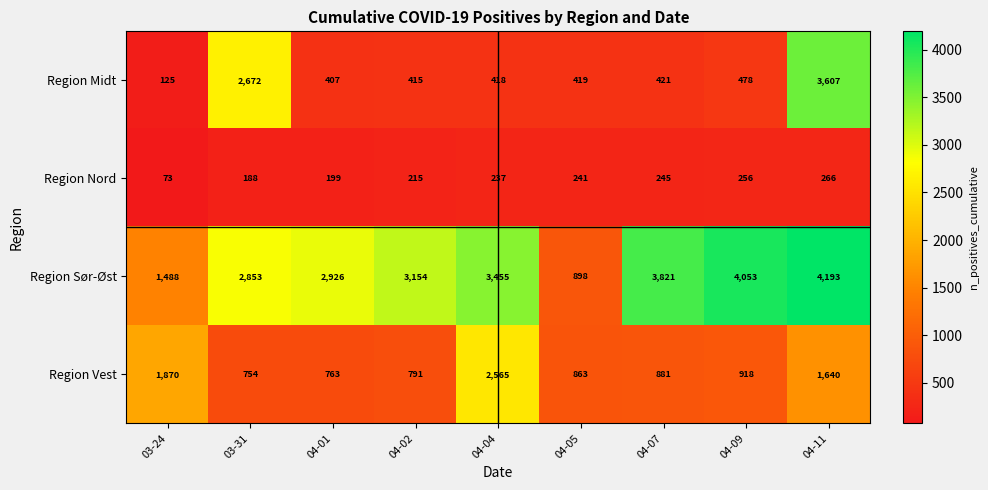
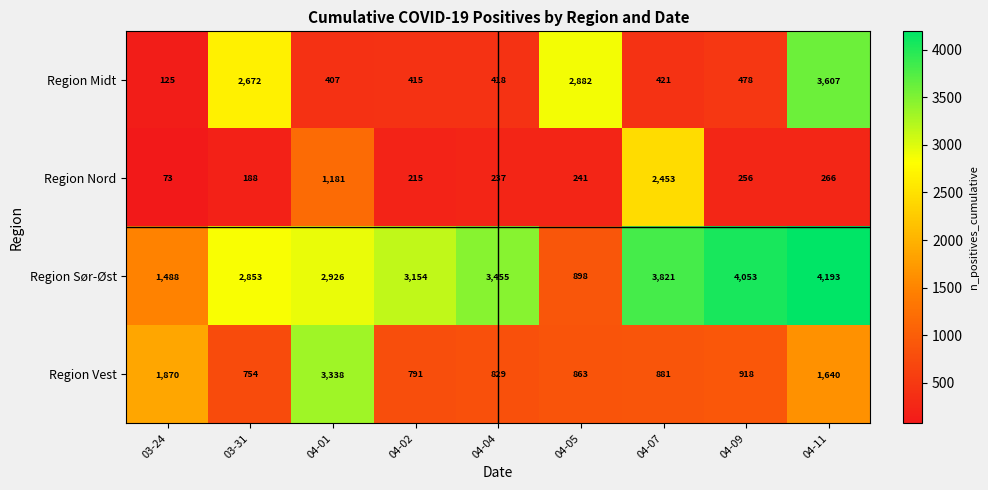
Region Midt, 04-05: 419 -> 2,882
Region Nord, 04-01: 199 -> 1,181
Region Nord, 04-07: 245 -> 2,453
Region Vest, 04-01: 763 -> 3,338
Region Vest, 04-04: 2,565 -> 829
